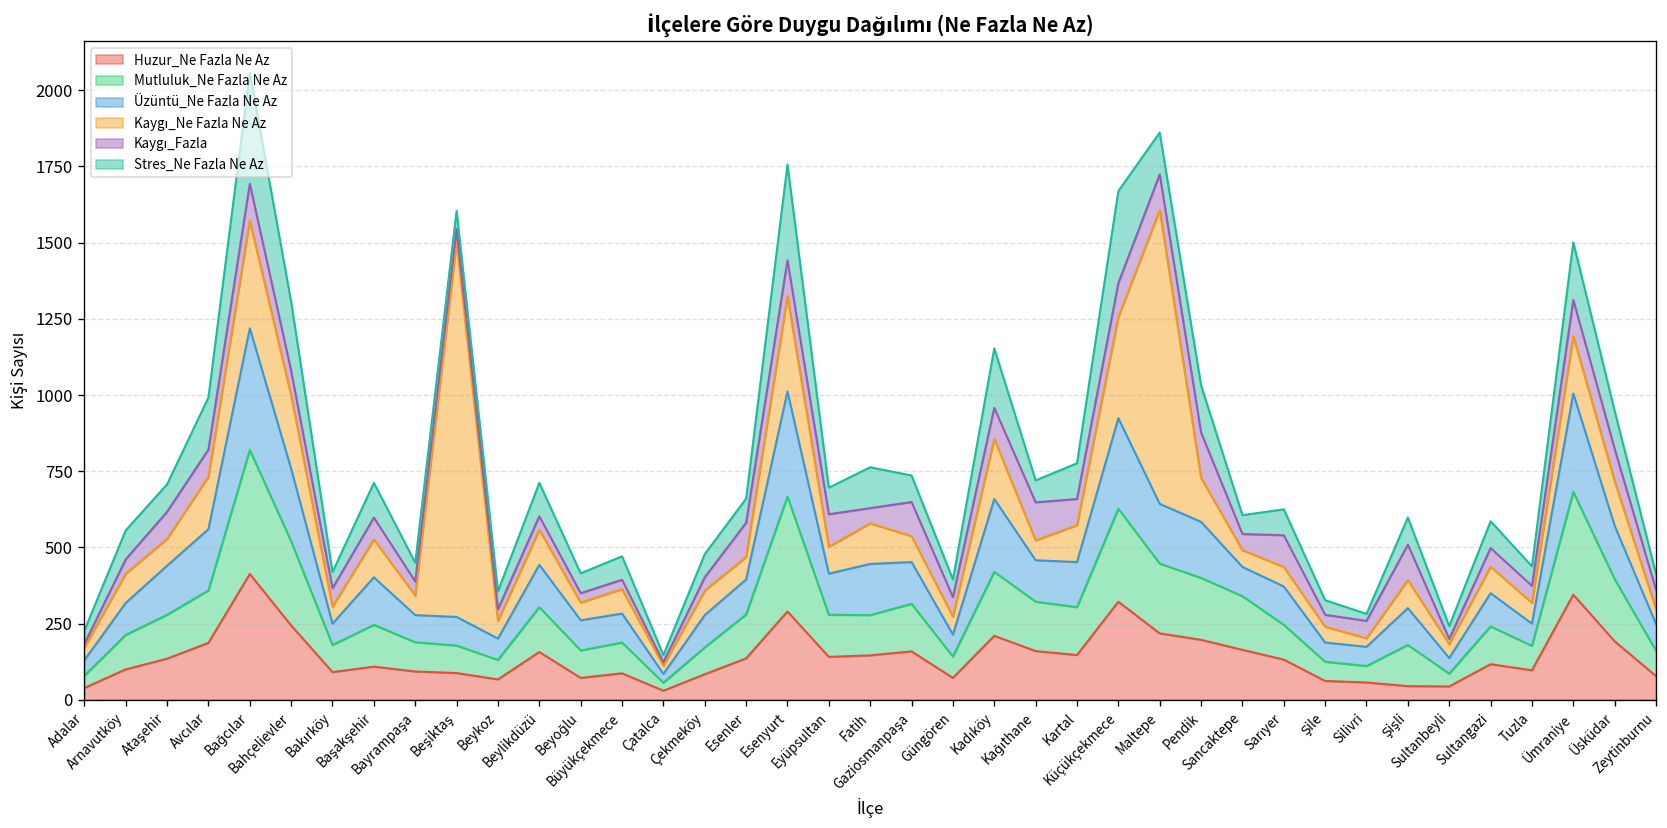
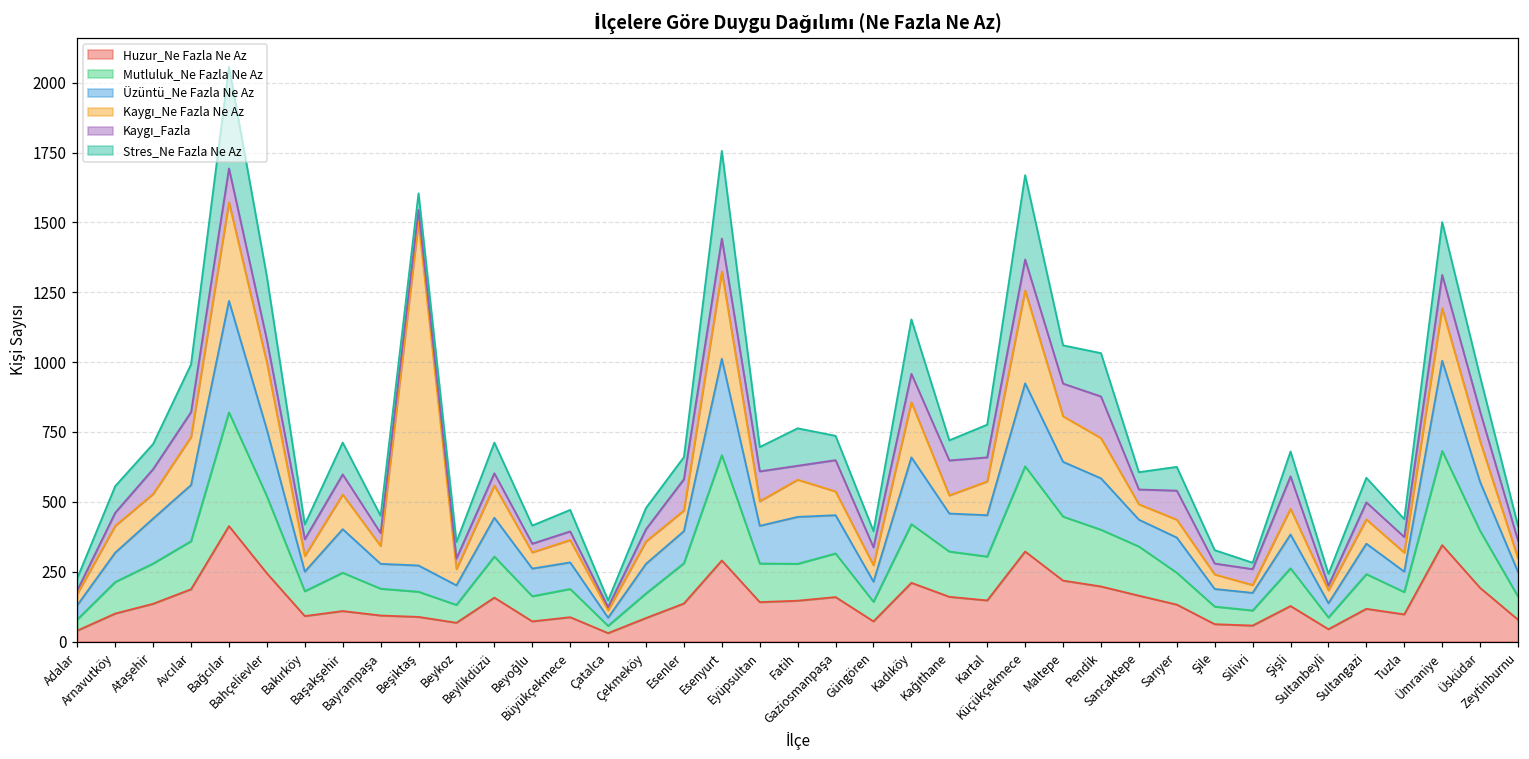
Kaygı_Ne Fazla Ne Az, Maltepe: 960 -> 160
Huzur_Ne Fazla Ne Az, Şişli: 50 -> 130
